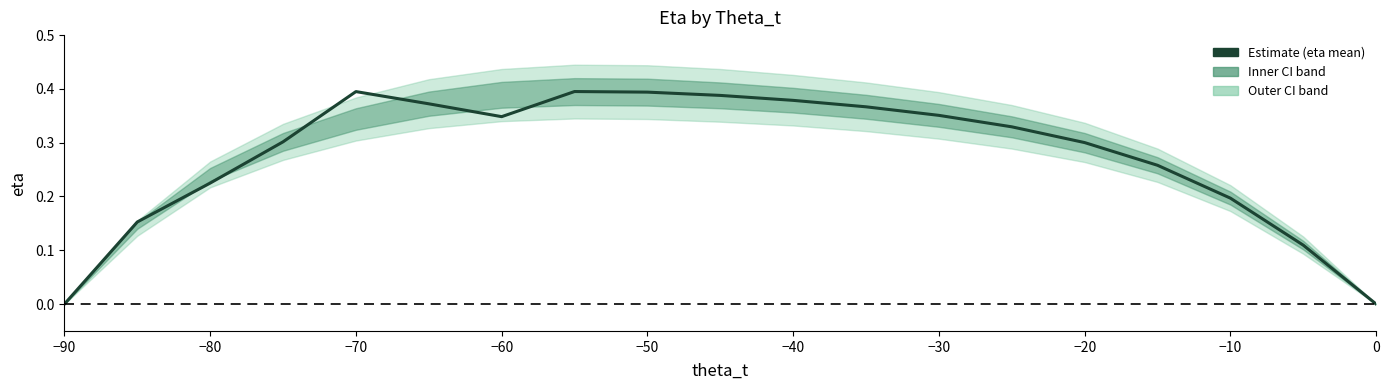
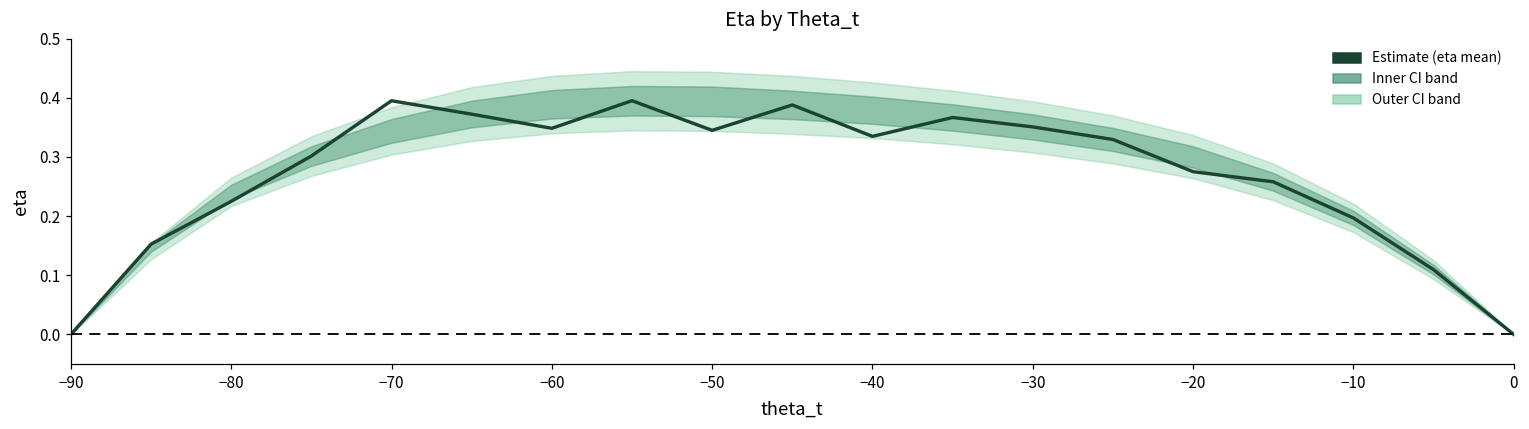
Estimate (eta mean), −50: 0.39 -> 0.35
Estimate (eta mean), −40: 0.38 -> 0.33
Estimate (eta mean), −20: 0.30 -> 0.28
